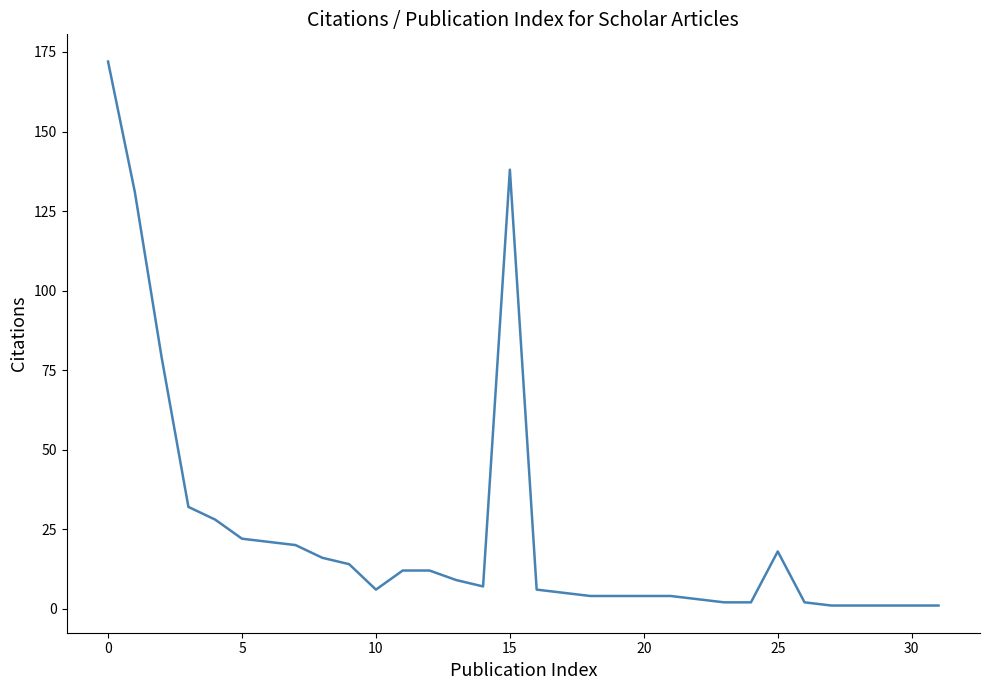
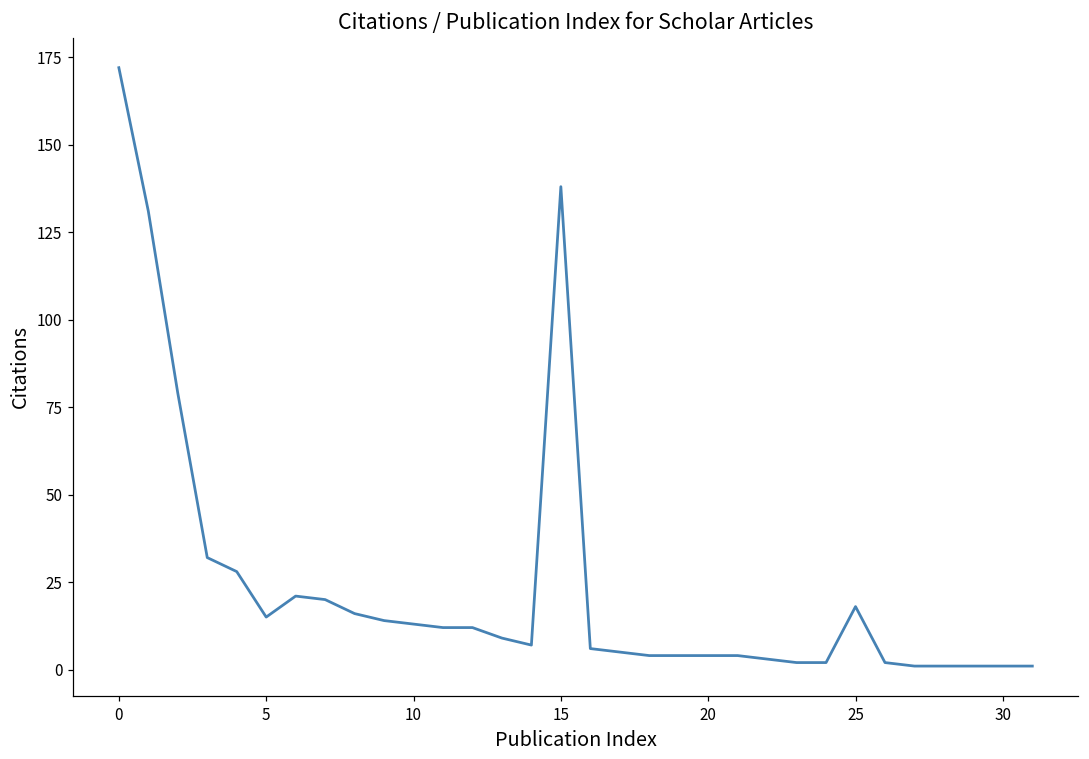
5: 22 -> 15
10: 6 -> 13
